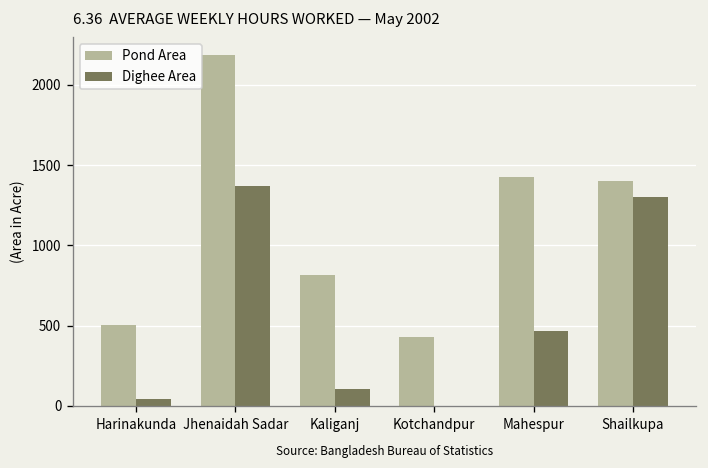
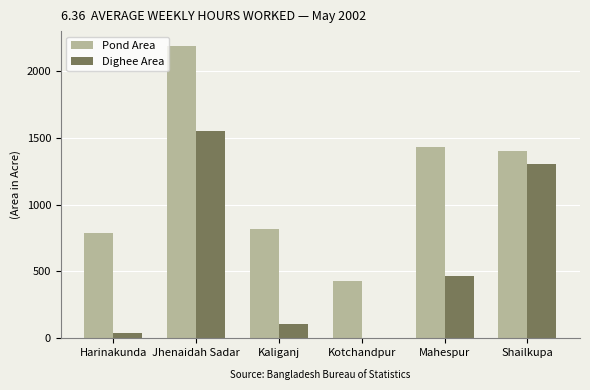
Pond Area, Harinakunda: 500 -> 790
Dighee Area, Jhenaidah Sadar: 1370 -> 1550
